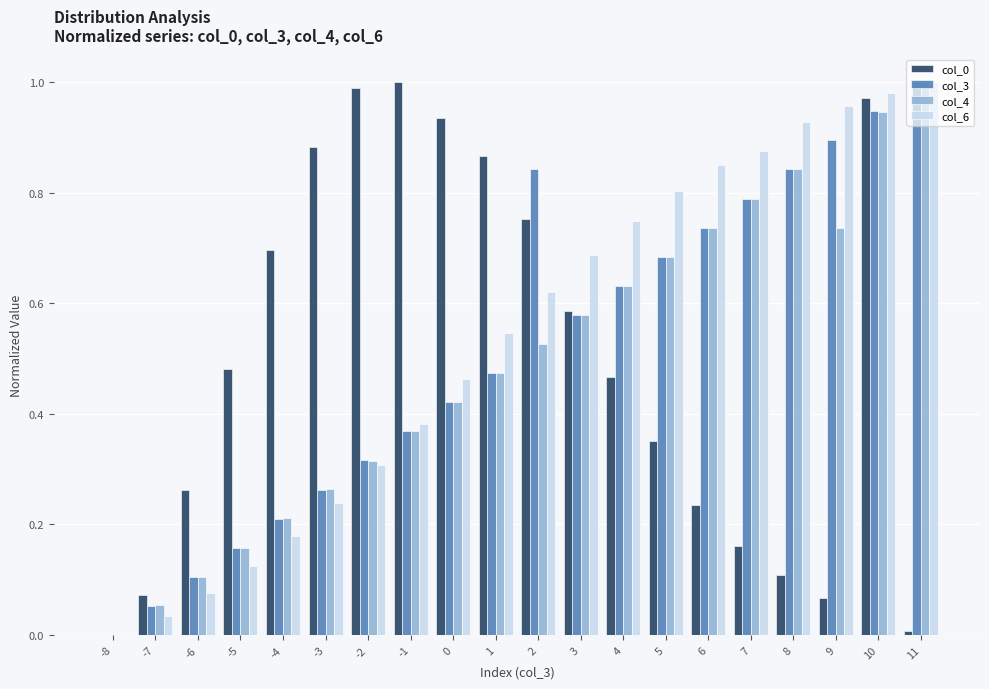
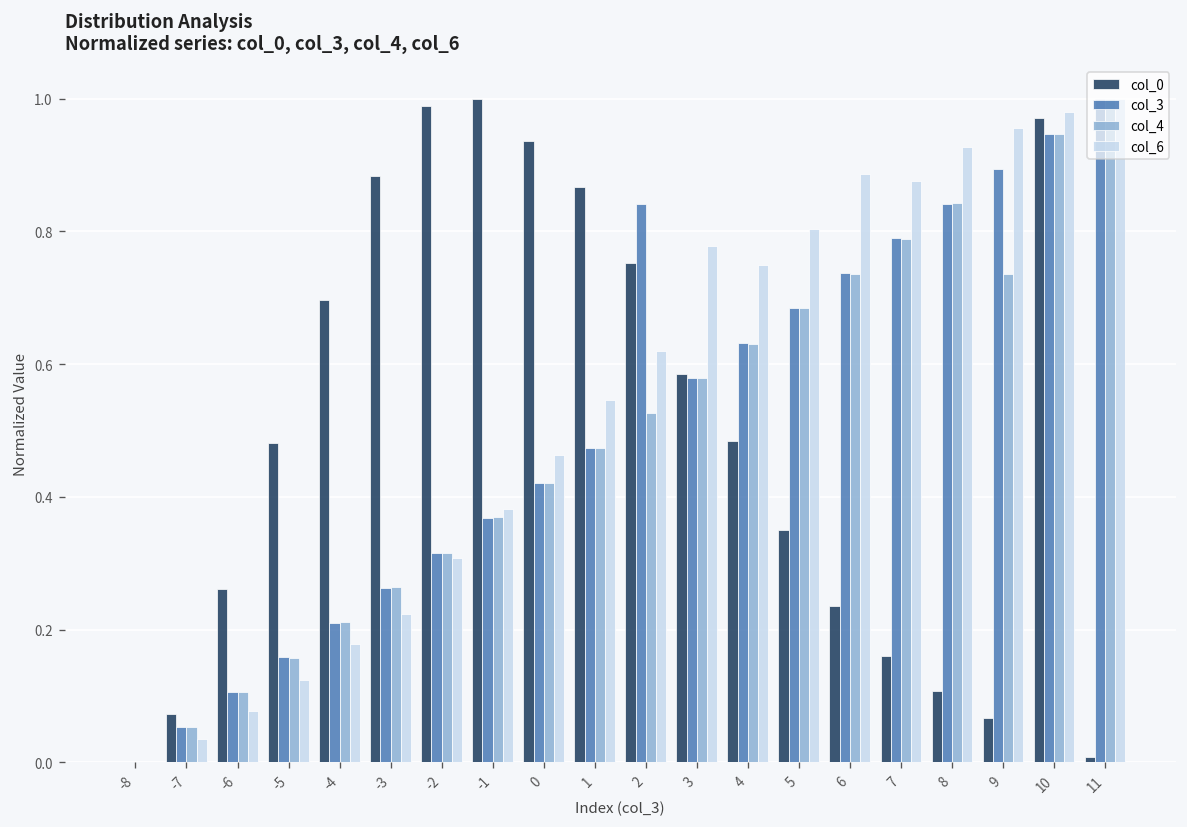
col_6, -3: 0.24 -> 0.22
col_6, 3: 0.69 -> 0.78
col_0, 4: 0.47 -> 0.48
col_6, 6: 0.85 -> 0.89
